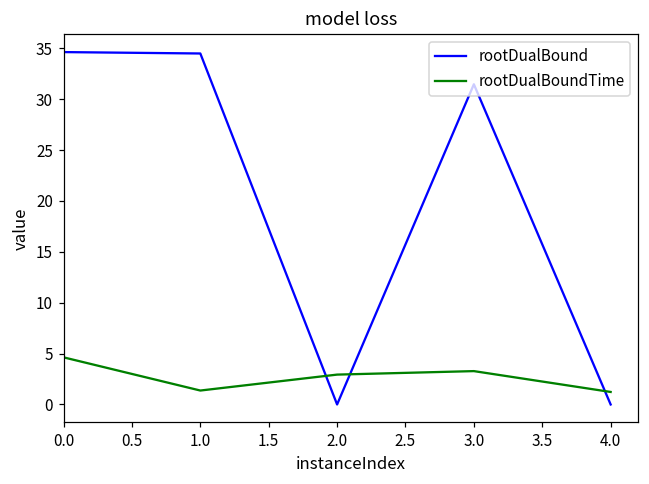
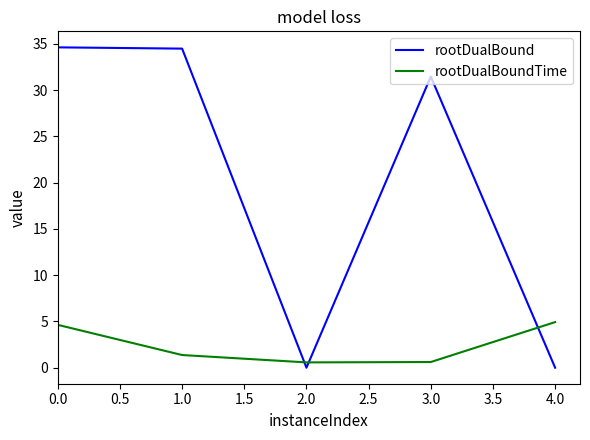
rootDualBoundTime, 2.0: 3 -> 1
rootDualBoundTime, 3.0: 3 -> 1
rootDualBoundTime, 4.0: 1 -> 5
